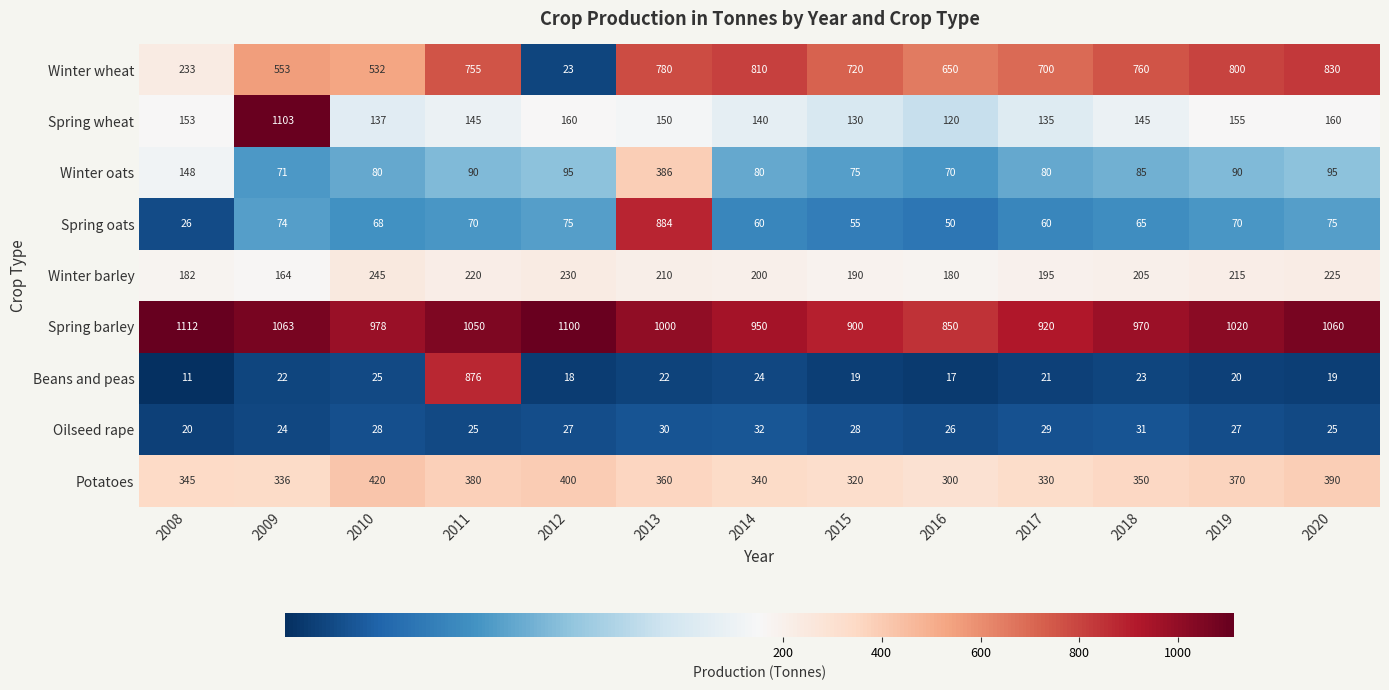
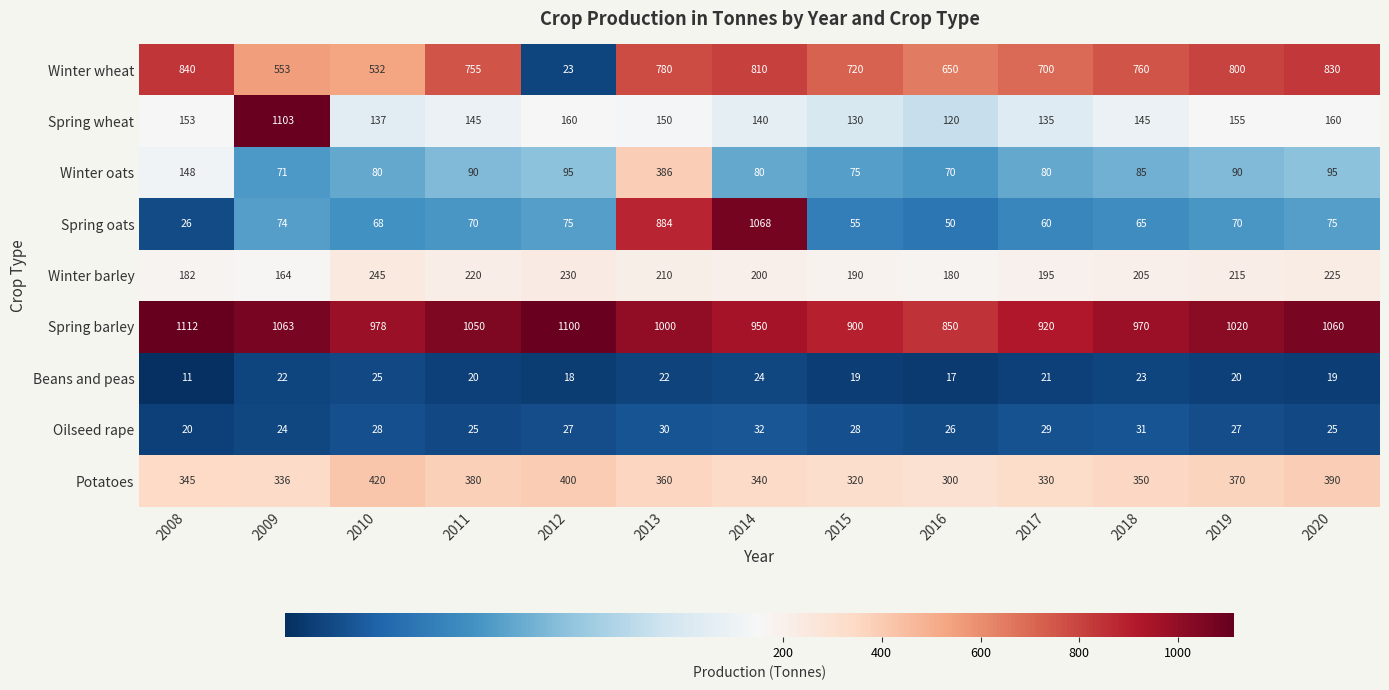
Winter wheat, 2008: 233 -> 840
Spring oats, 2014: 60 -> 1068
Beans and peas, 2011: 876 -> 20
